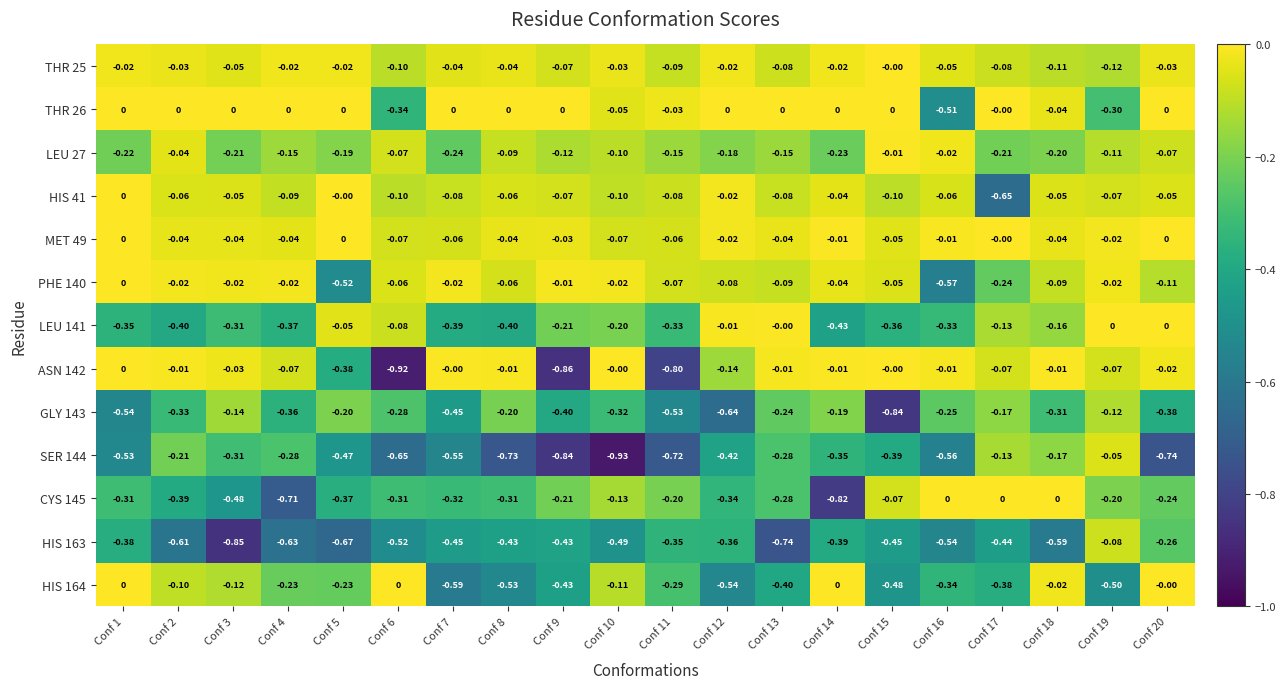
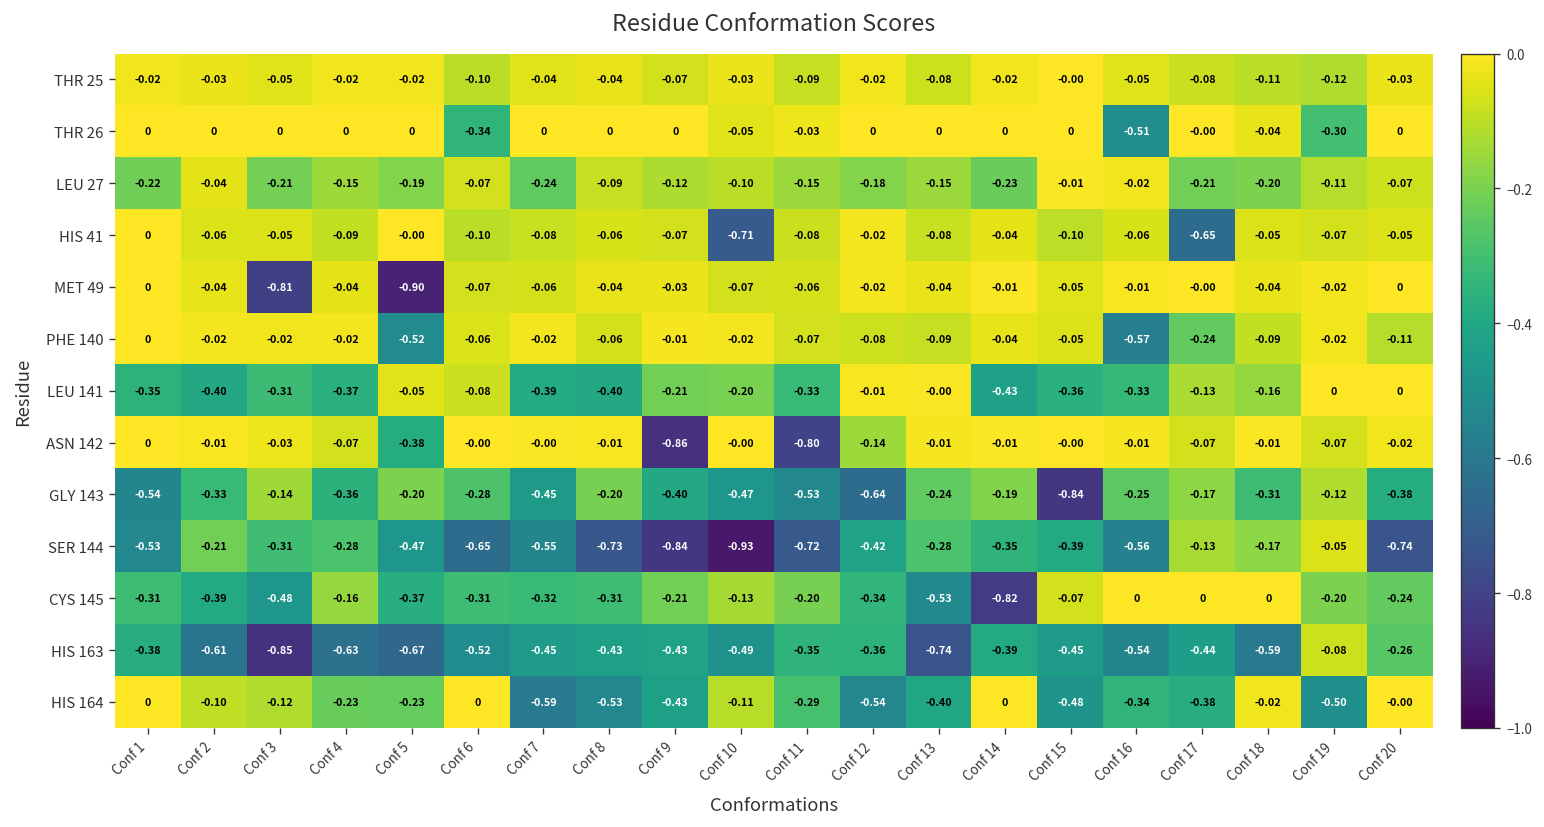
HIS 41, Conf 10: -0.10 -> -0.71
MET 49, Conf 3: -0.04 -> -0.81
MET 49, Conf 5: 0 -> -0.90
ASN 142, Conf 6: -0.92 -> -0.00
GLY 143, Conf 10: -0.32 -> -0.47
CYS 145, Conf 4: -0.71 -> -0.16
CYS 145, Conf 13: -0.28 -> -0.53
